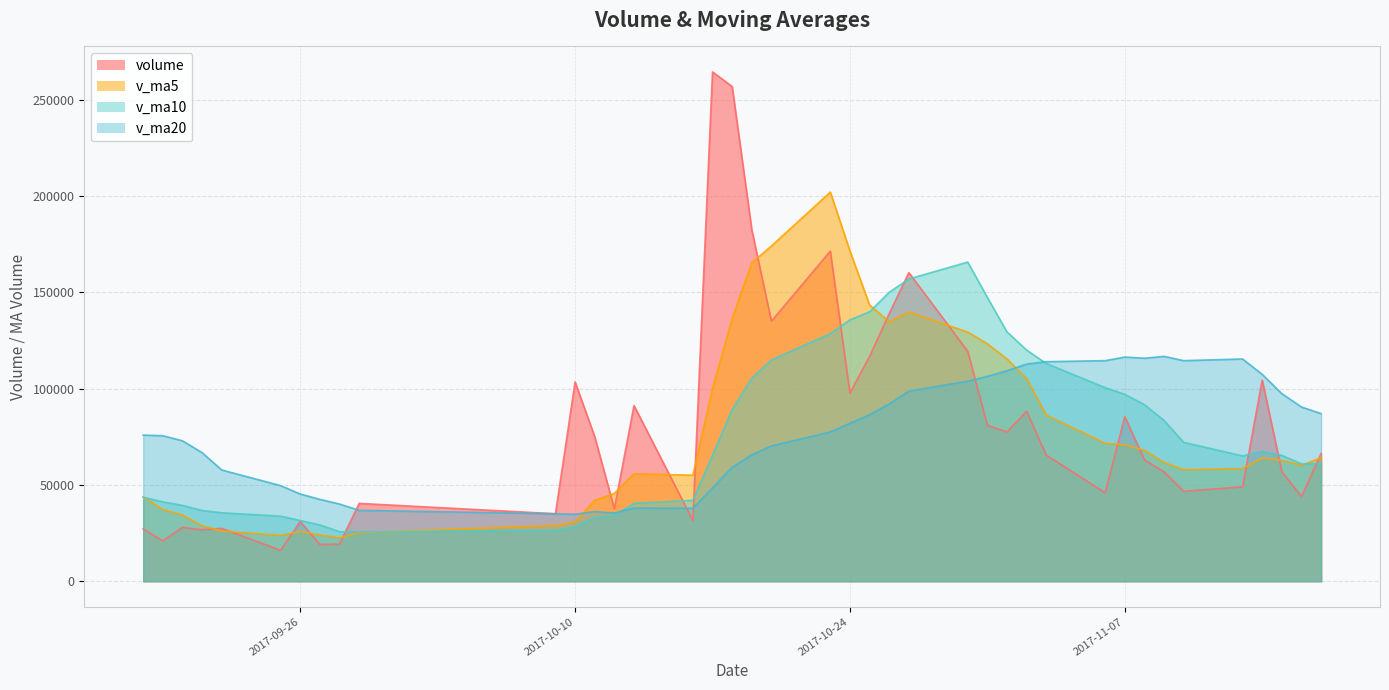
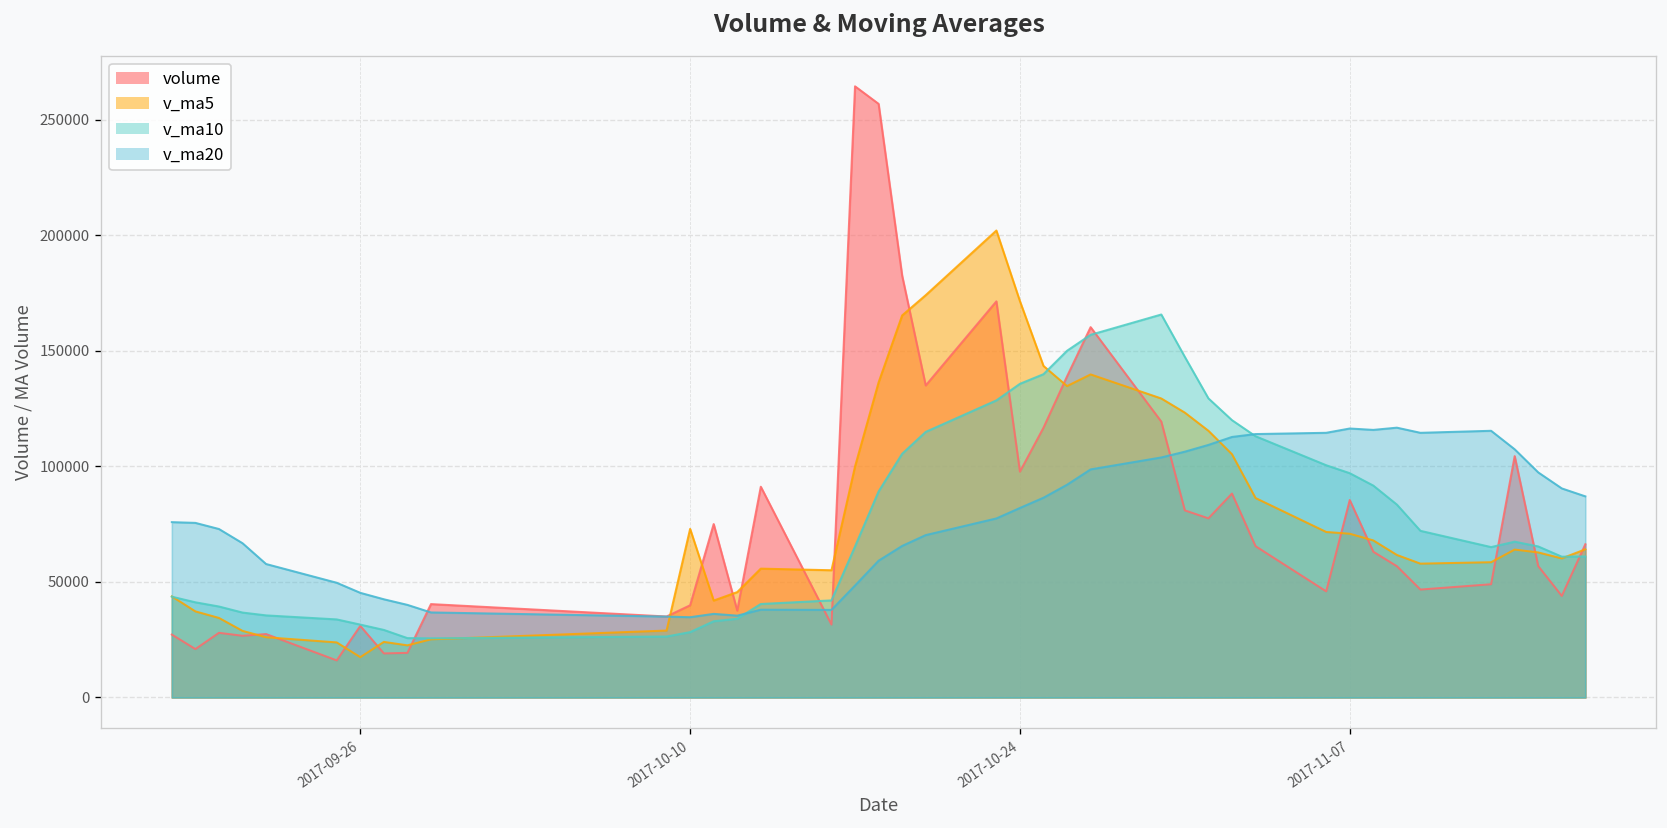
v_ma5, 2017-09-26: 26000 -> 17000
volume, 2017-10-10: 104000 -> 40000
v_ma5, 2017-10-10: 31000 -> 73000
